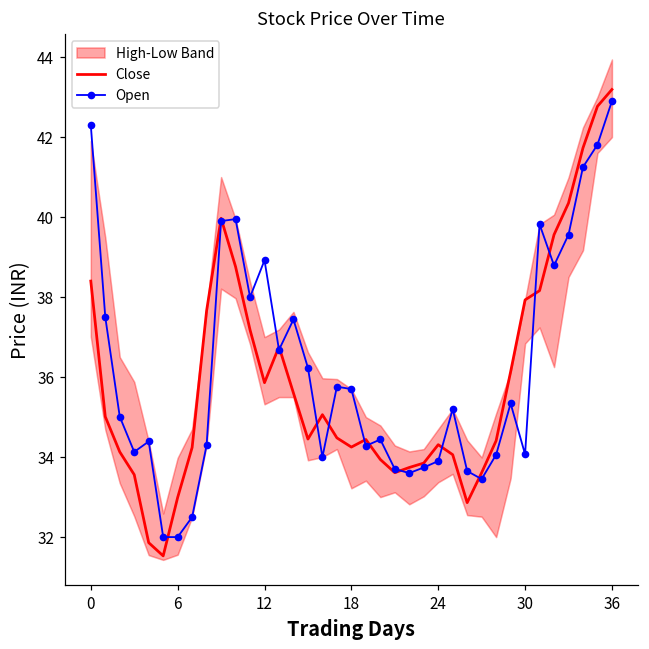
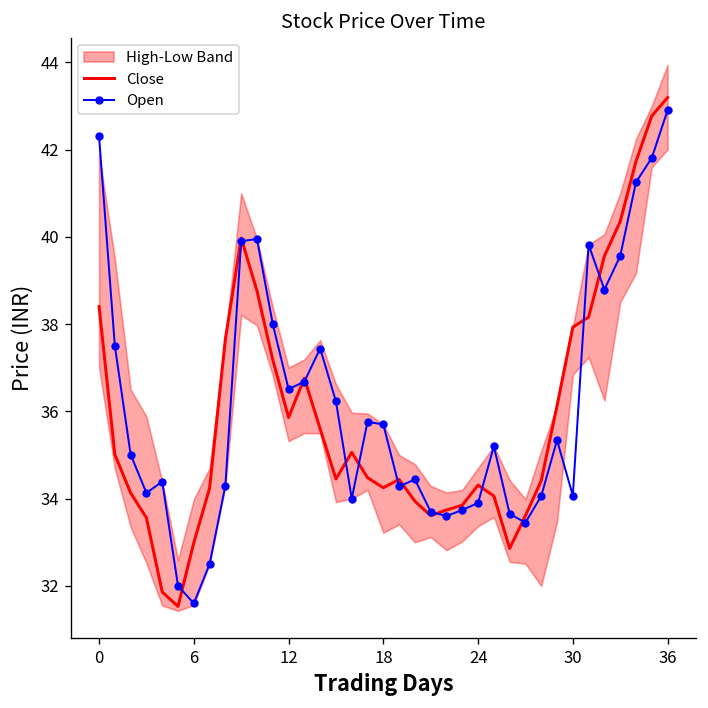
Open, 6: 32.0 -> 31.6
Open, 12: 38.9 -> 36.5
